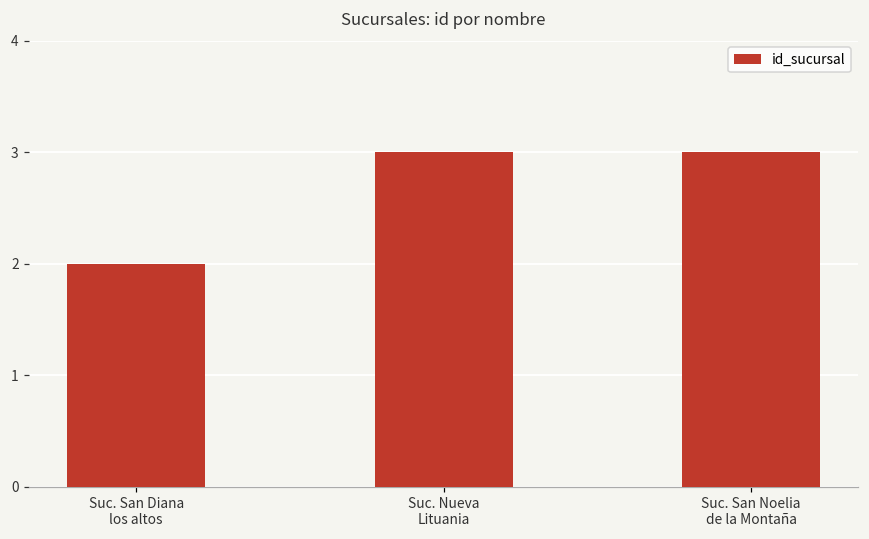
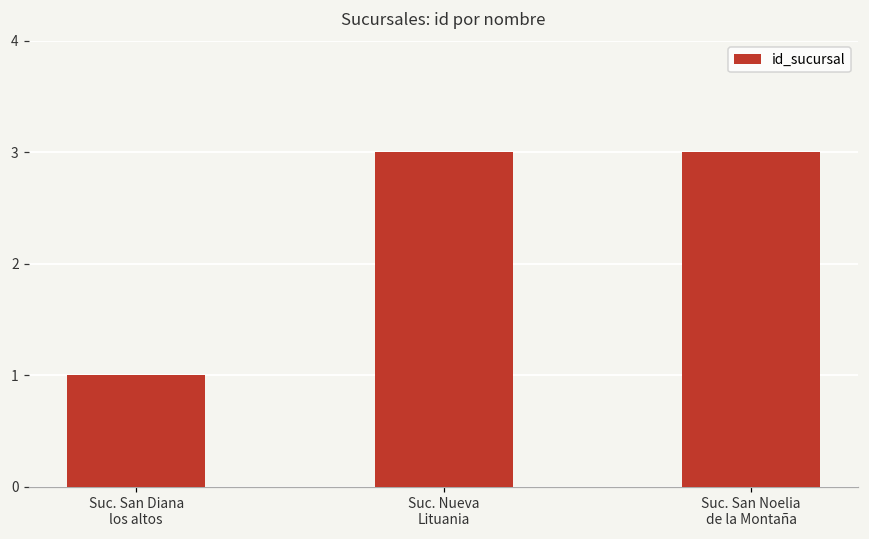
Suc. San Diana los altos: 2 -> 1
